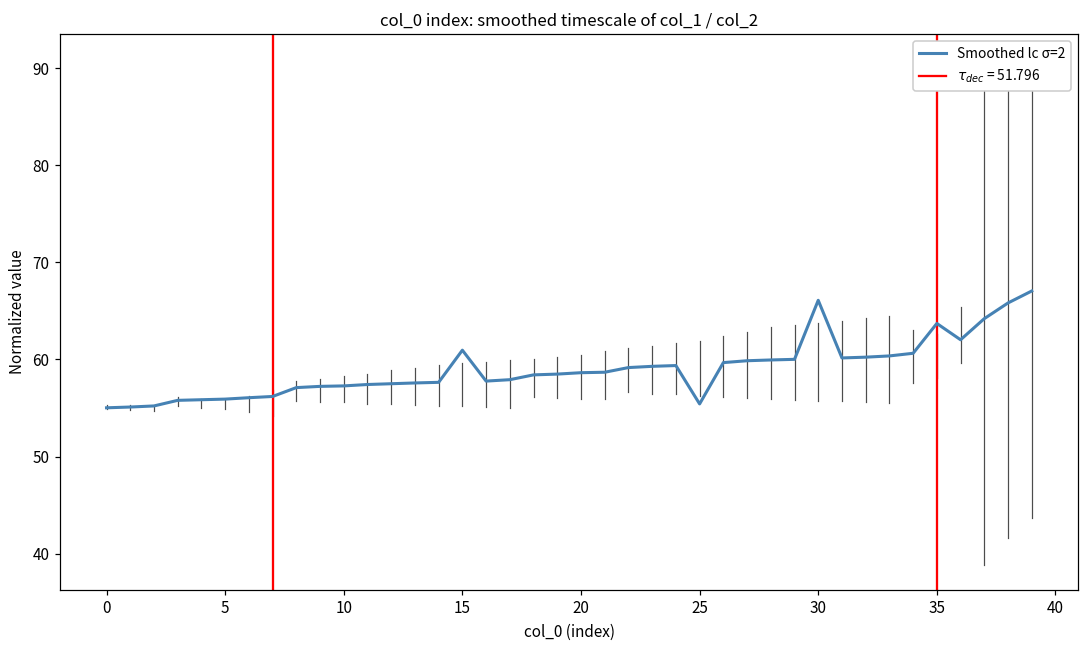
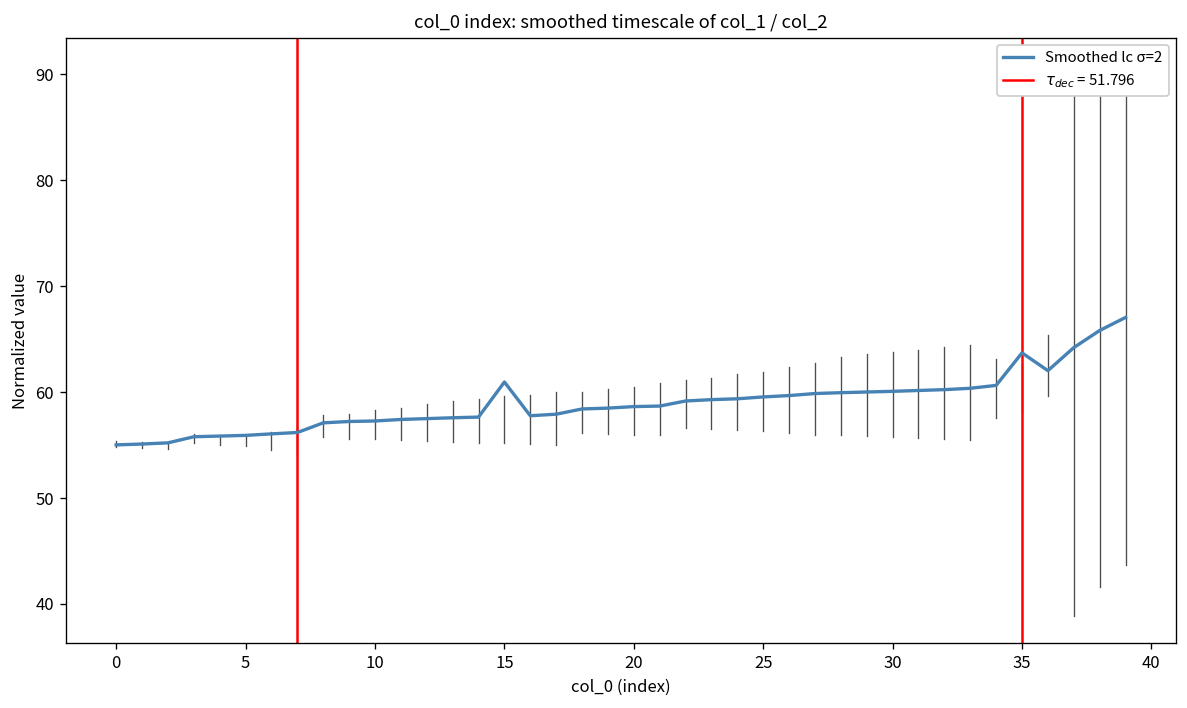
Smoothed lc σ=2, 25: 55 -> 60
Smoothed lc σ=2, 30: 66 -> 60
